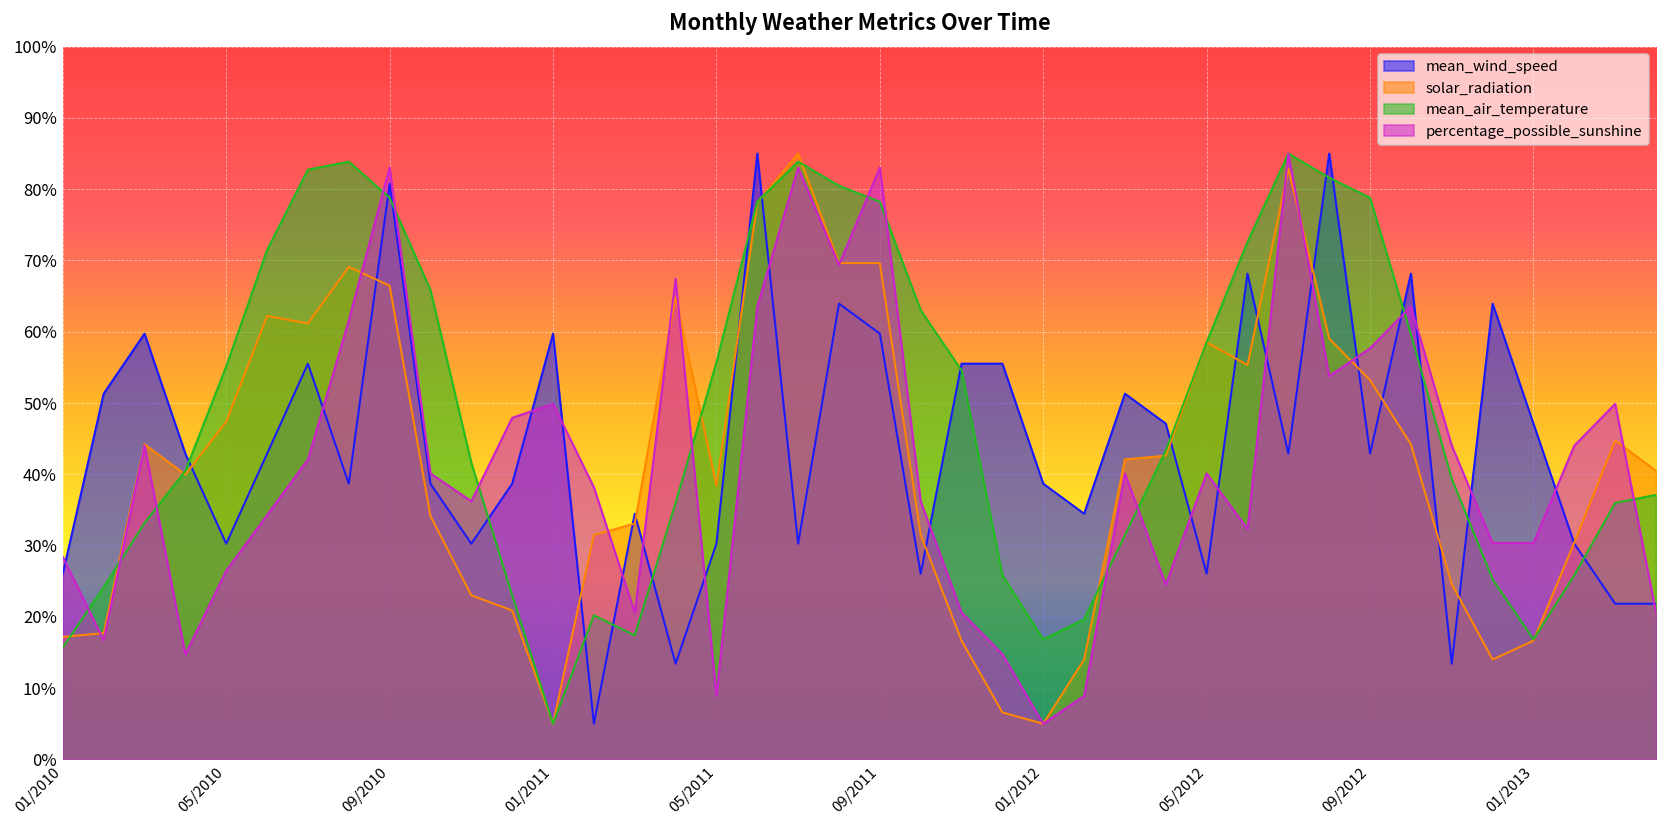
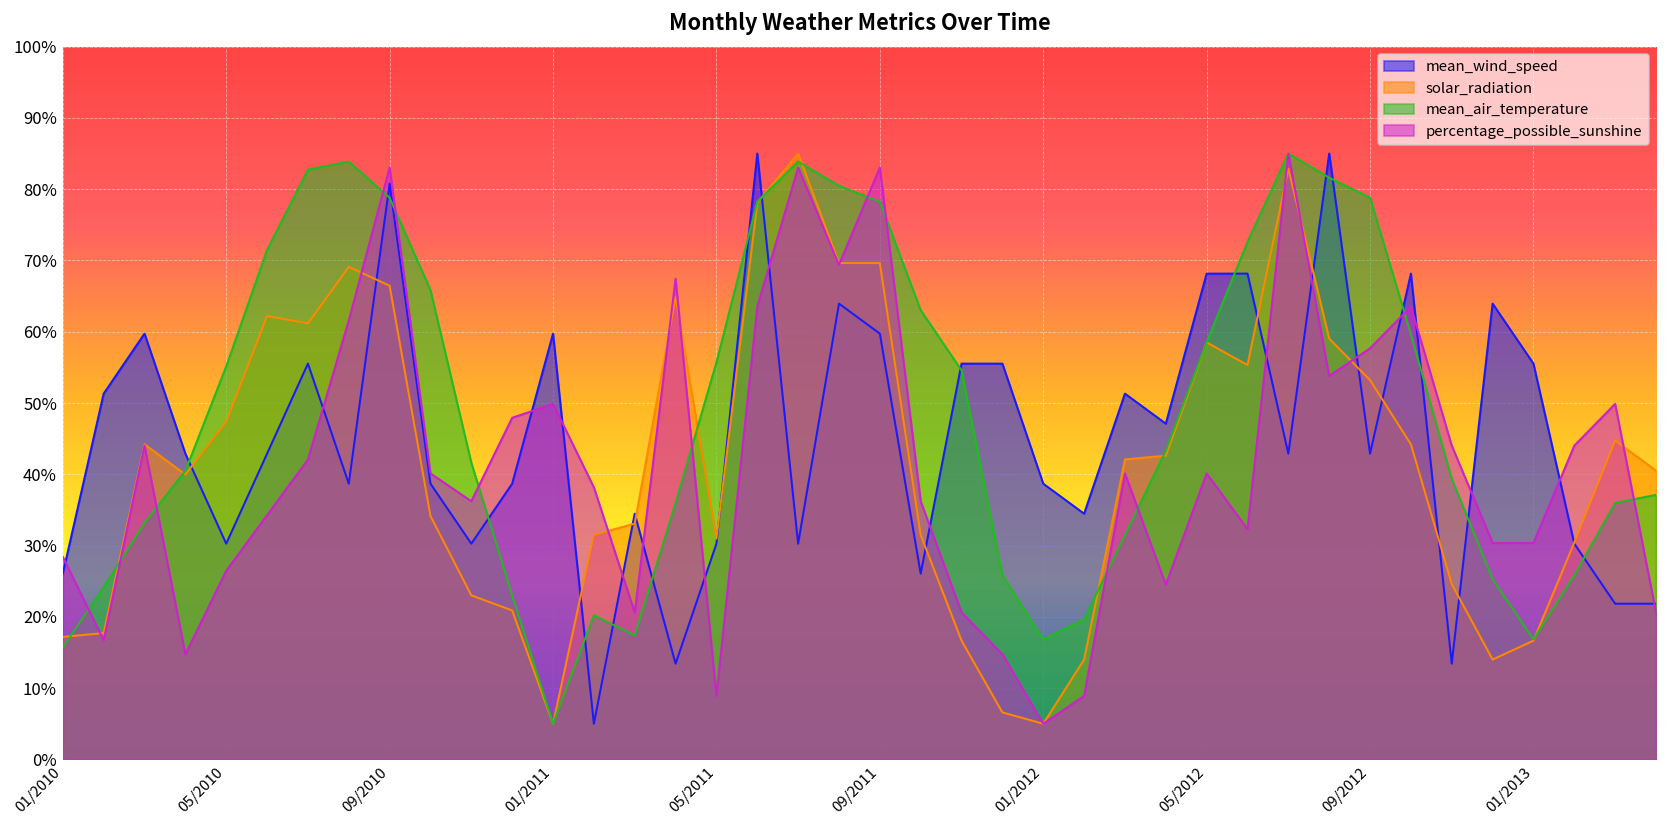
solar_radiation, 05/2011: 38% -> 31%
mean_wind_speed, 05/2012: 26% -> 68%
mean_wind_speed, 01/2013: 47% -> 56%
